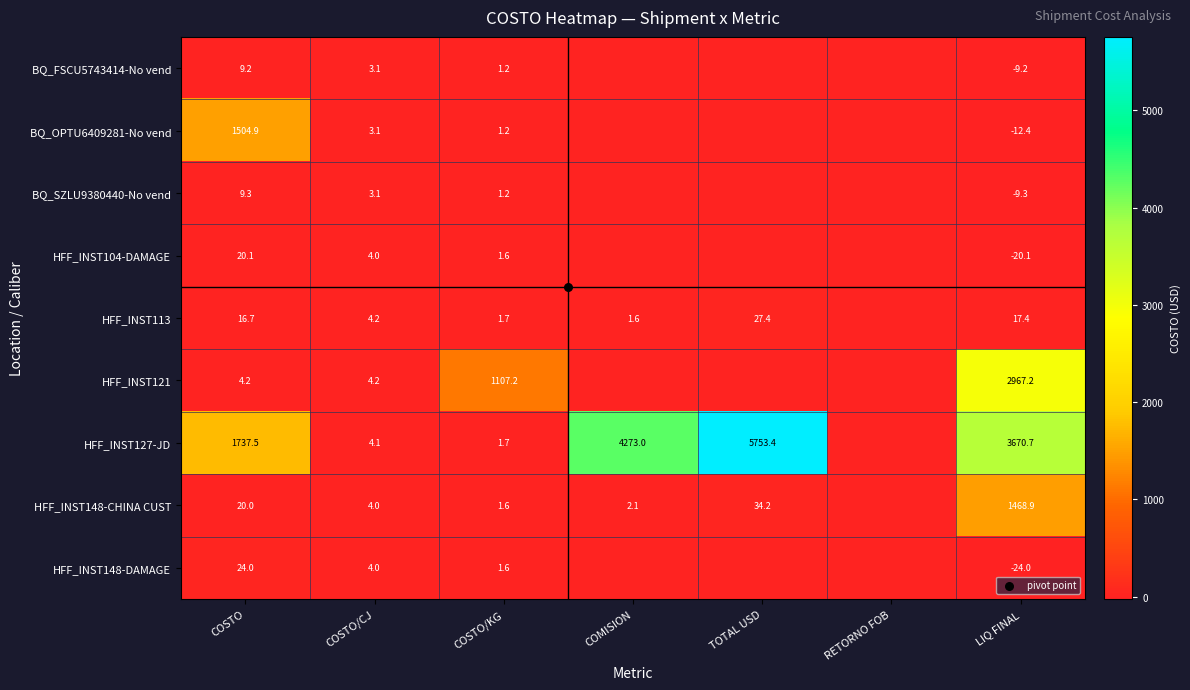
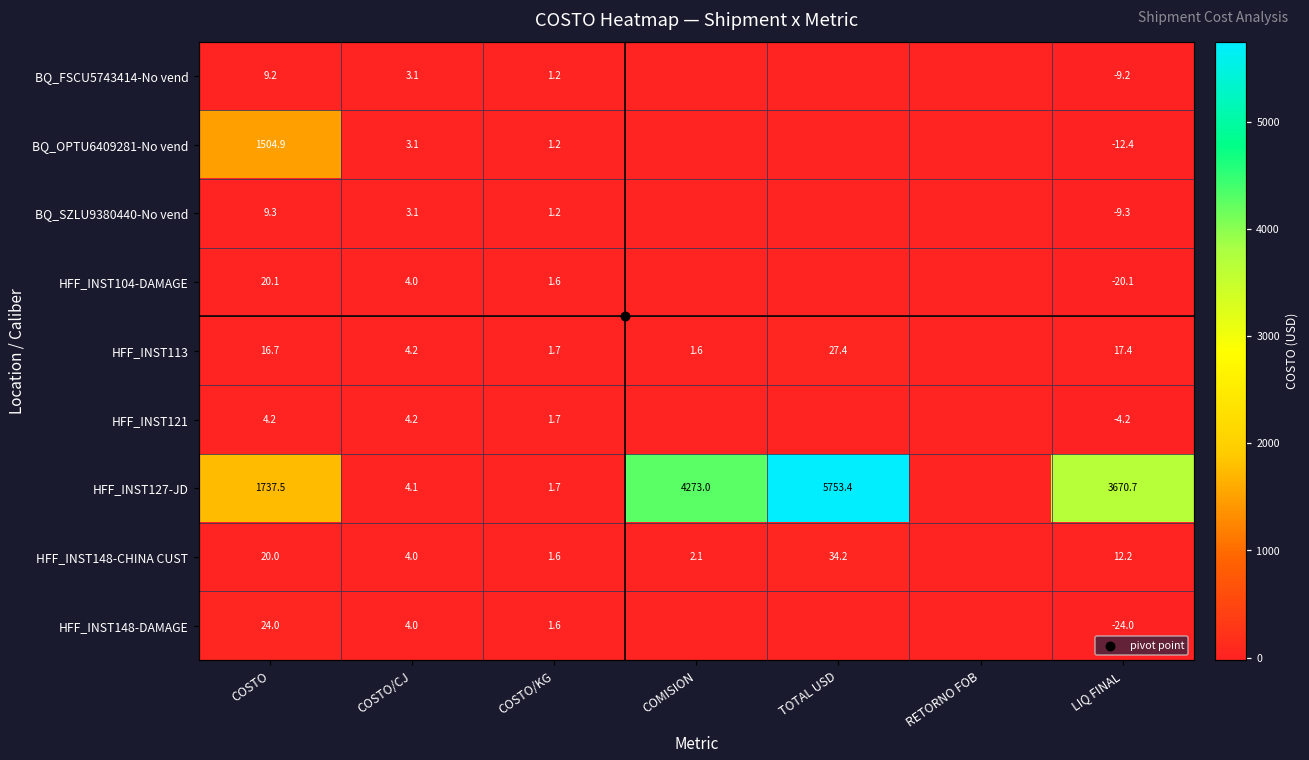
HFF_INST121, COSTO/KG: 1107.2 -> 1.7
HFF_INST121, LIQ FINAL: 2967.2 -> -4.2
HFF_INST148-CHINA CUST, LIQ FINAL: 1468.9 -> 12.2
